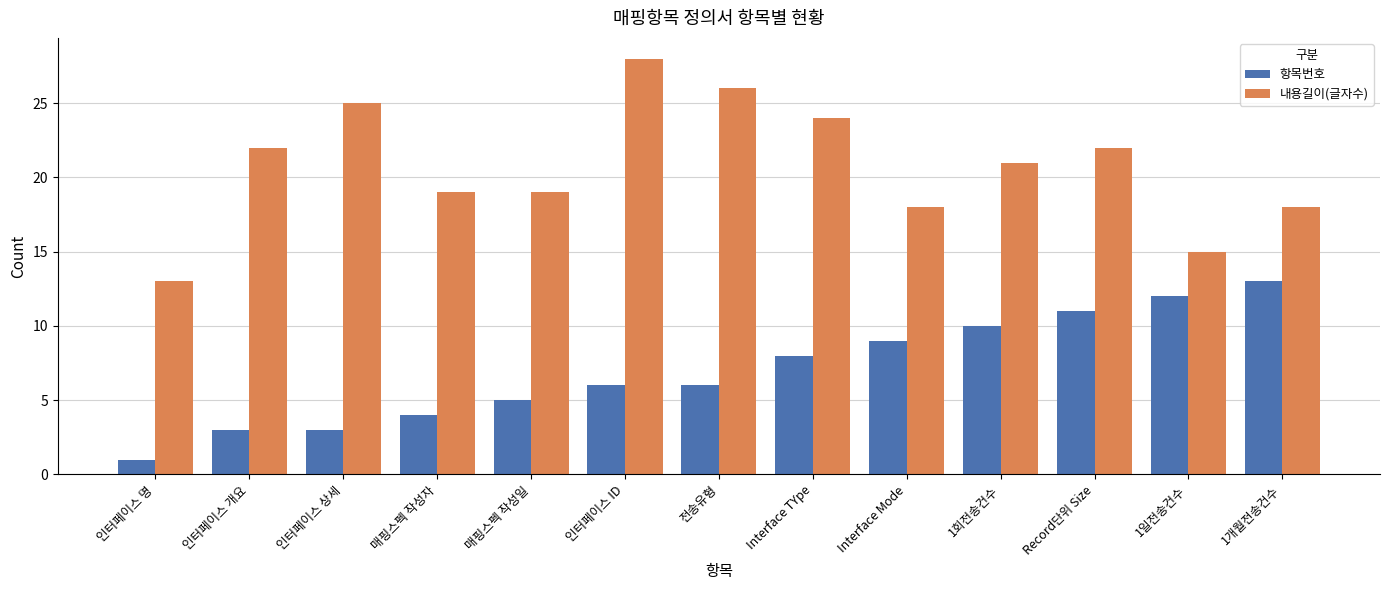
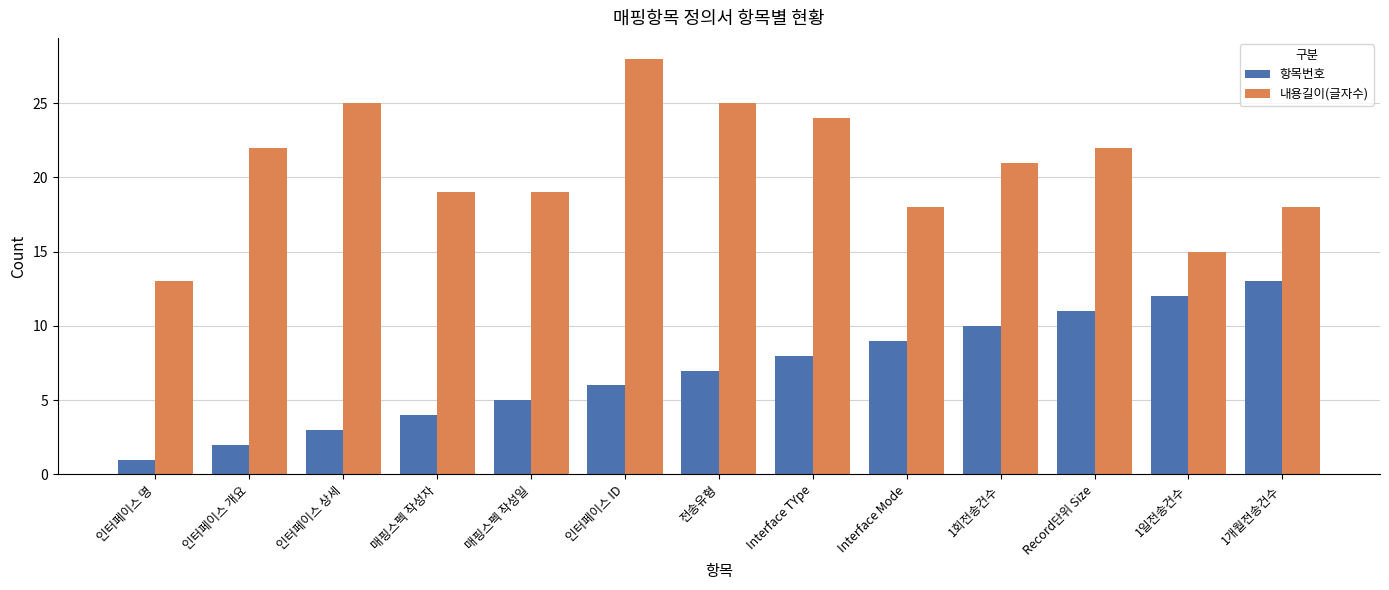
항목번호, 인터페이스 개요: 3 -> 2
항목번호, 전송유형: 6 -> 7
내용길이(글자수), 전송유형: 26 -> 25
